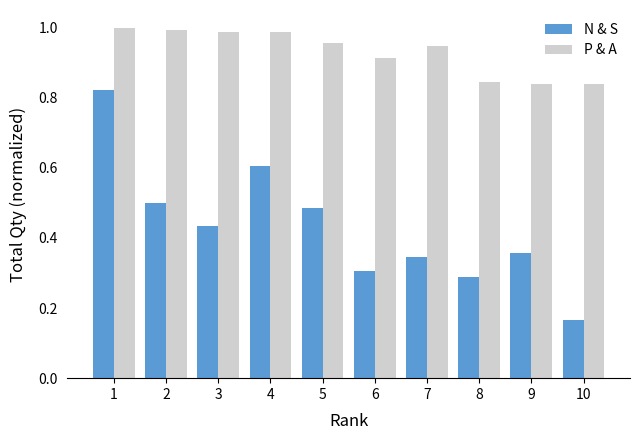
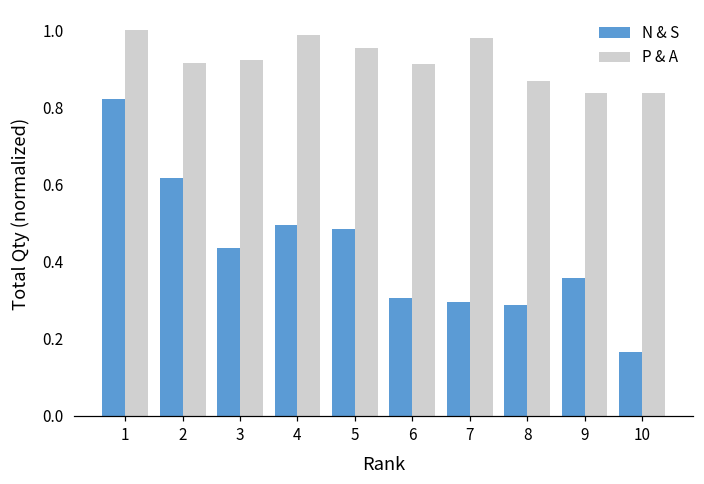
N & S, 2: 0.50 -> 0.62
P & A, 2: 0.99 -> 0.92
P & A, 3: 0.99 -> 0.92
N & S, 4: 0.61 -> 0.49
N & S, 7: 0.34 -> 0.29
P & A, 7: 0.95 -> 0.98
P & A, 8: 0.84 -> 0.87
